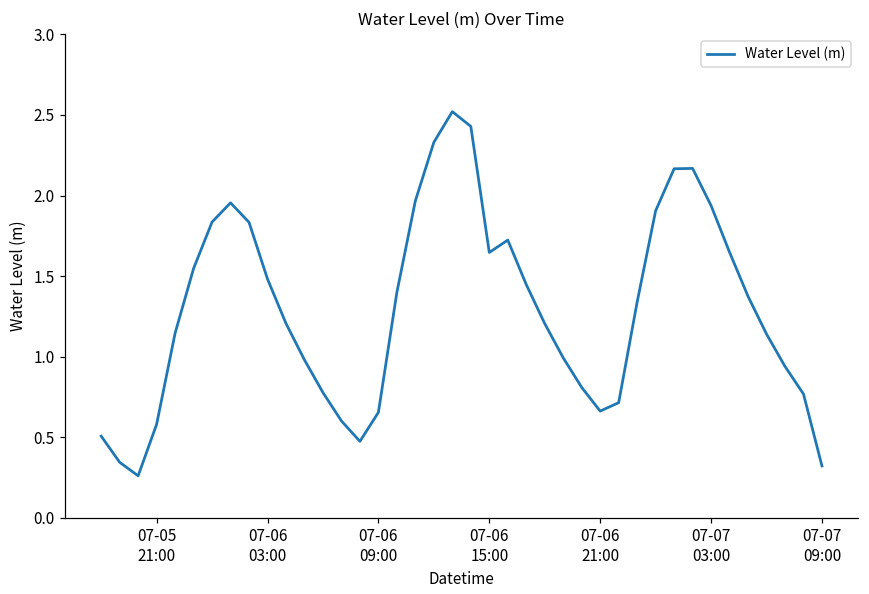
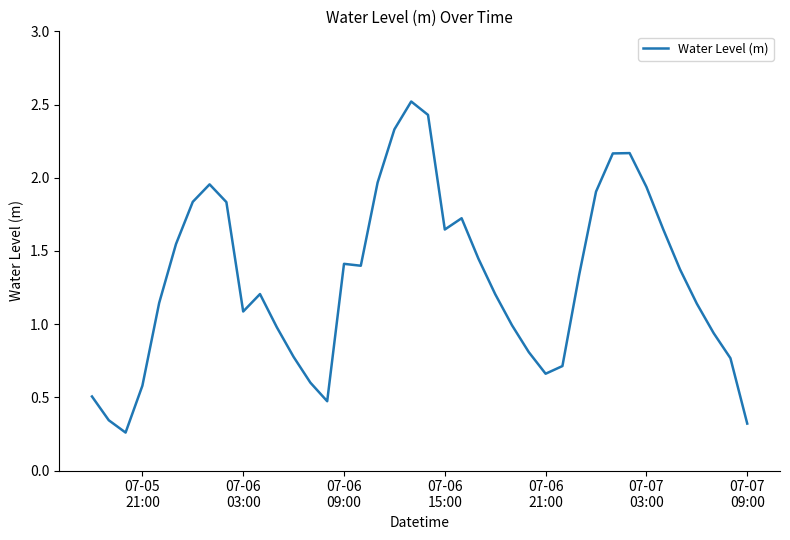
07-06 03:00: 1.48 -> 1.09
07-06 09:00: 0.65 -> 1.41
